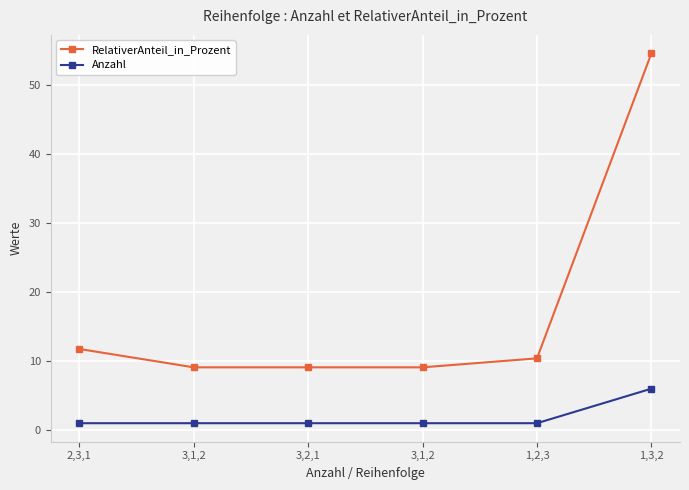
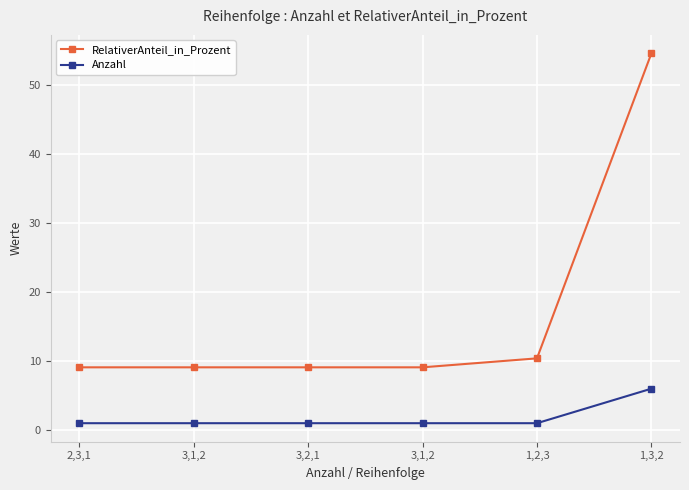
RelativerAnteil_in_Prozent, 2,3,1: 12 -> 9
